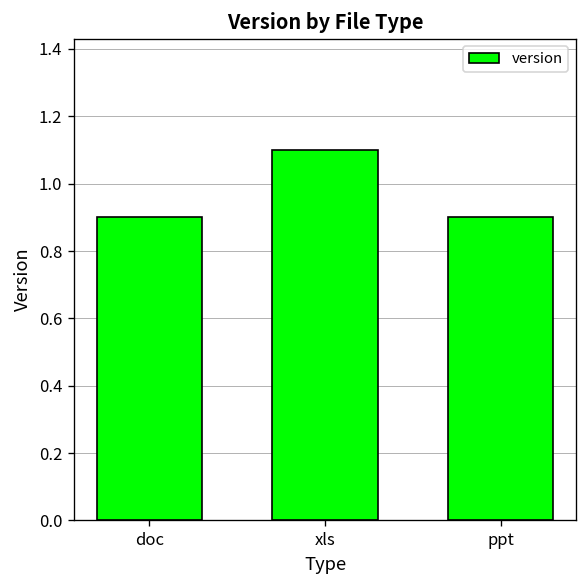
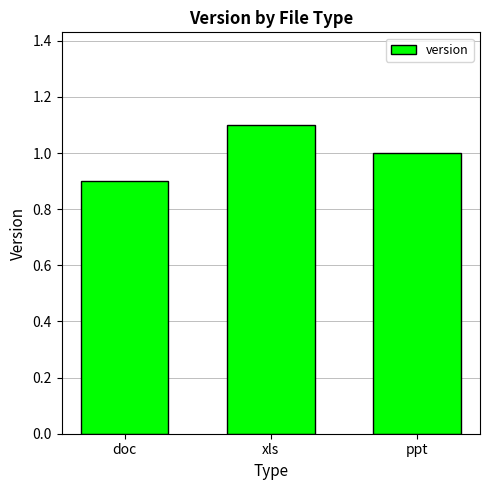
ppt: 0.9 -> 1.0
